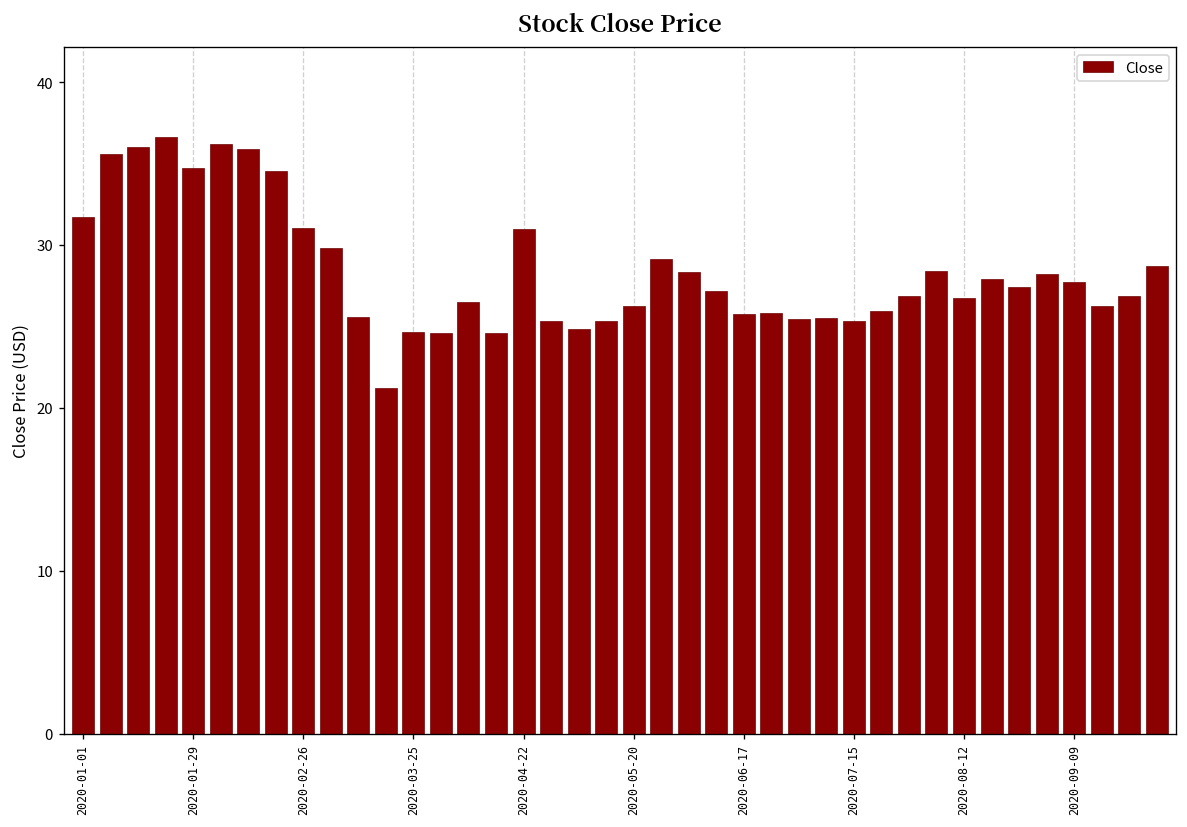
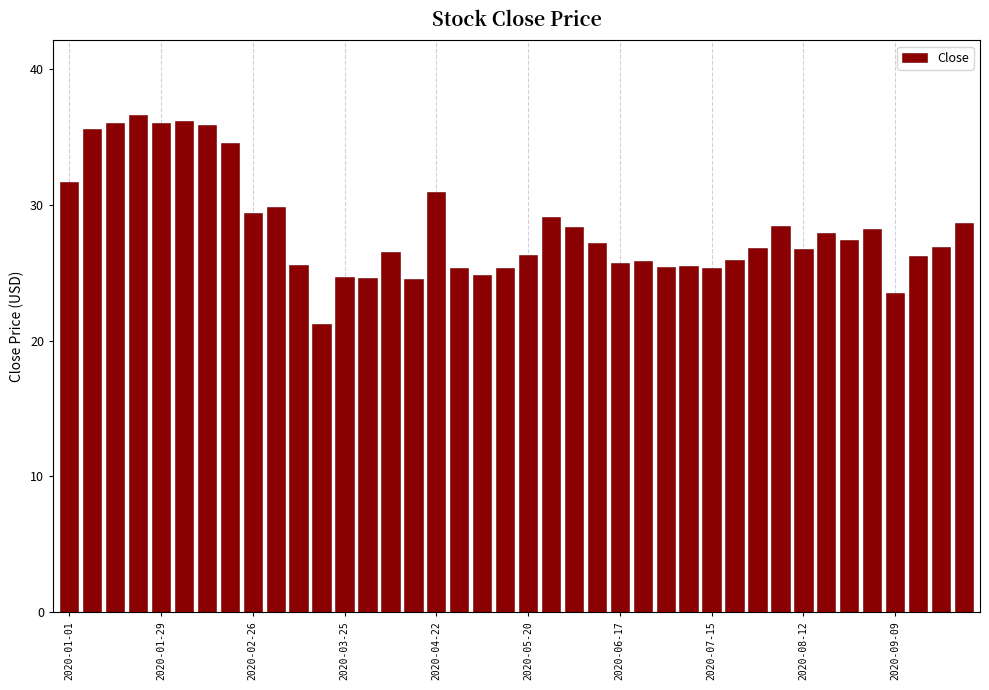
2020-01-29: 34.7 -> 36.1
2020-02-26: 31.0 -> 29.4
2020-09-09: 27.7 -> 23.5
